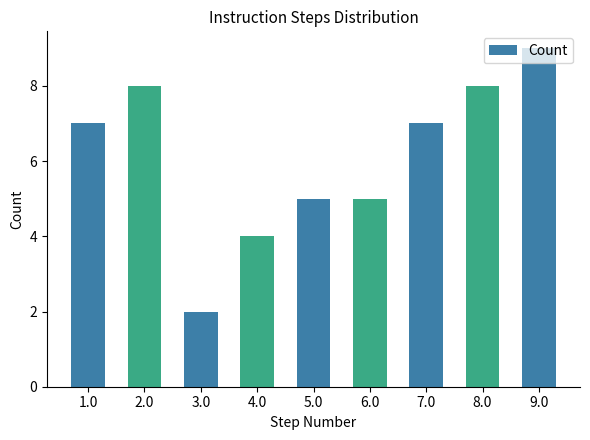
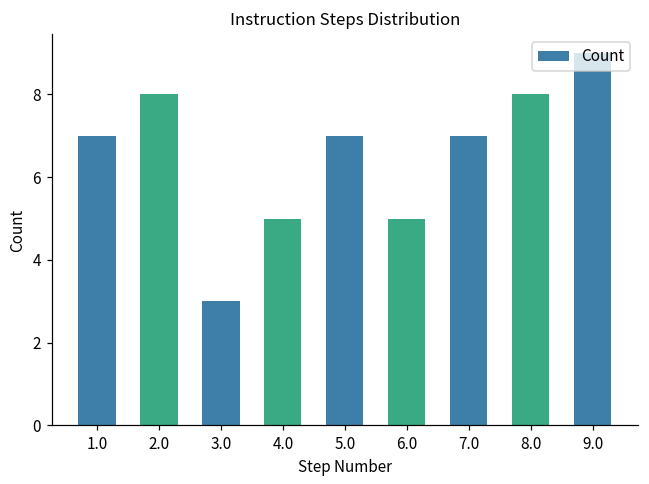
3.0: 2 -> 3
4.0: 4 -> 5
5.0: 5 -> 7
